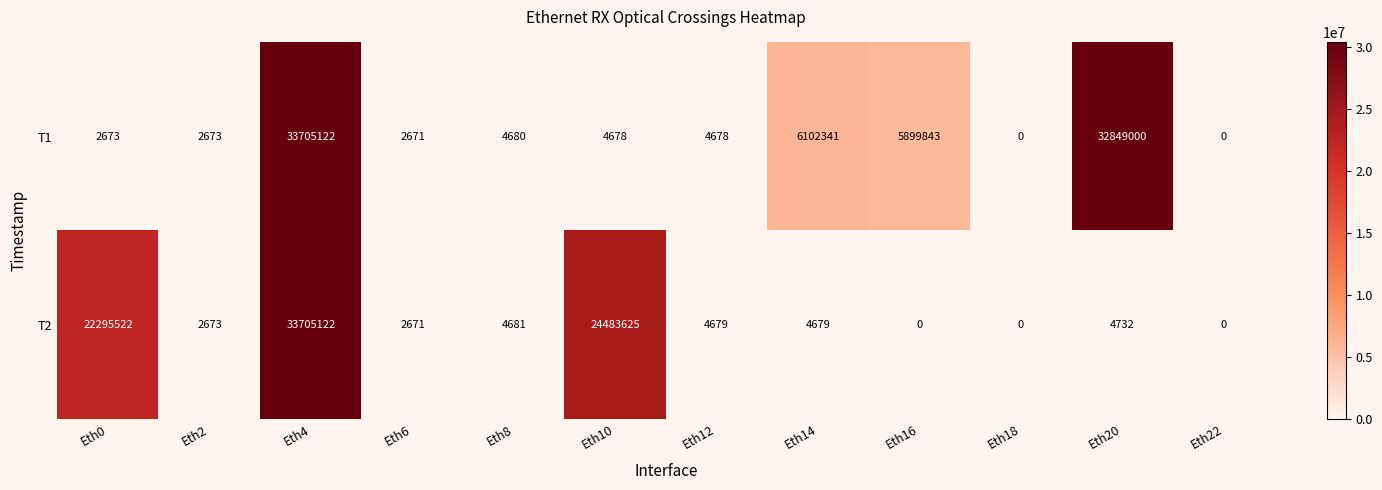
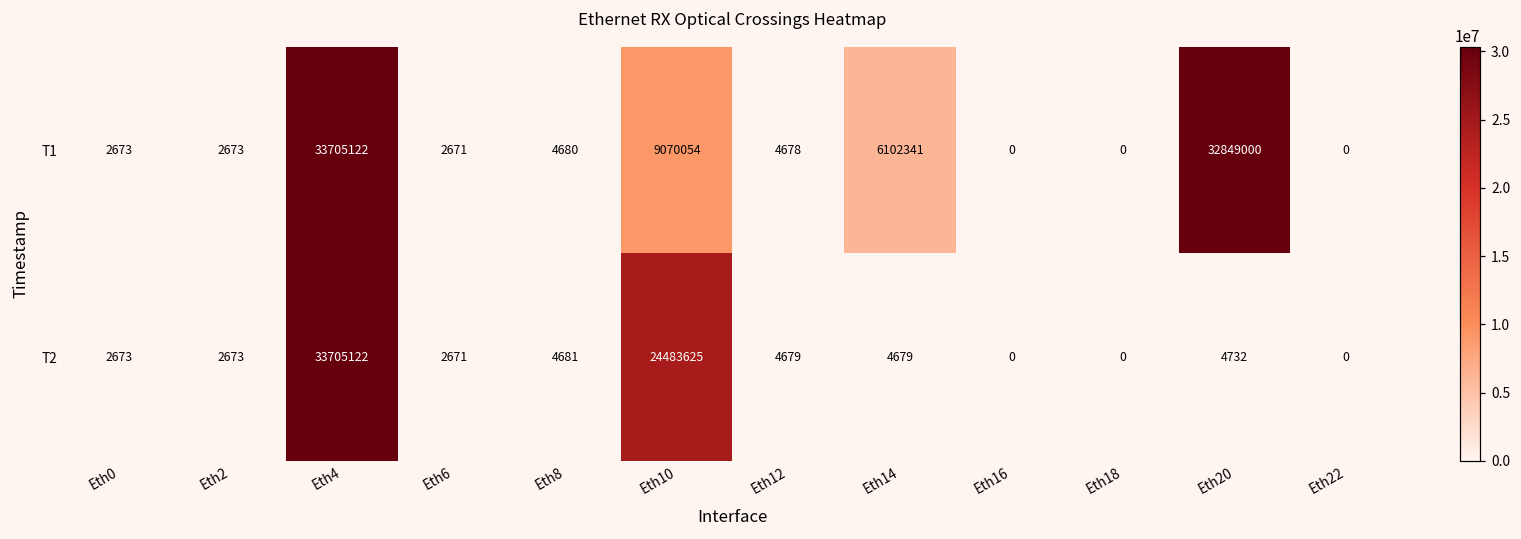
T1, Eth10: 4678 -> 9070054
T1, Eth16: 5899843 -> 0
T2, Eth0: 22295522 -> 2673
